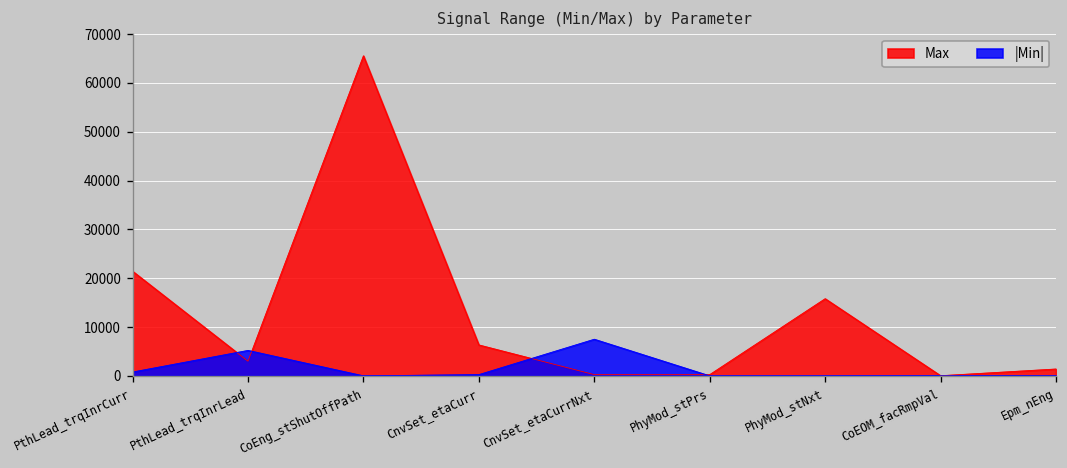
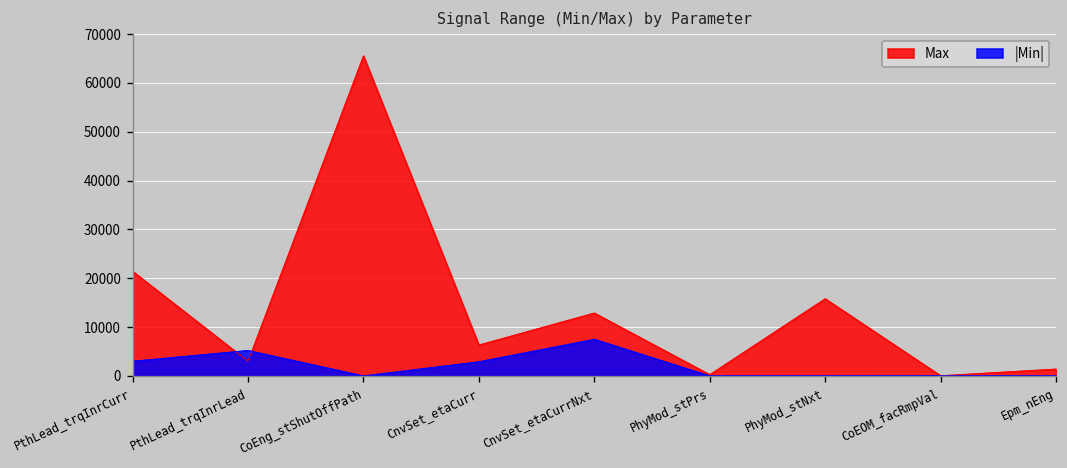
|Min|, PthLead_trqInrCurr: 1000 -> 3000
|Min|, CnvSet_etaCurr: 0 -> 3000
Max, CnvSet_etaCurrNxt: 0 -> 13000
